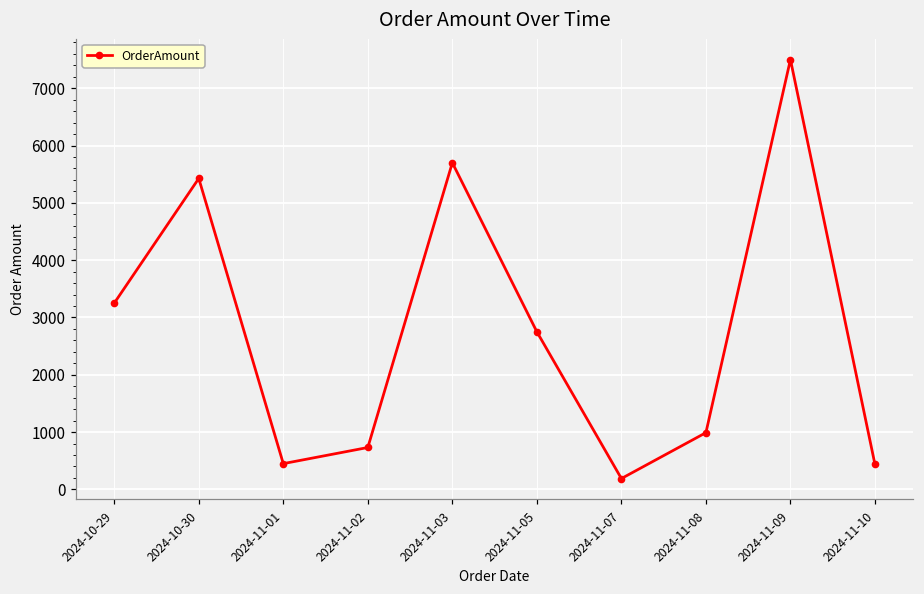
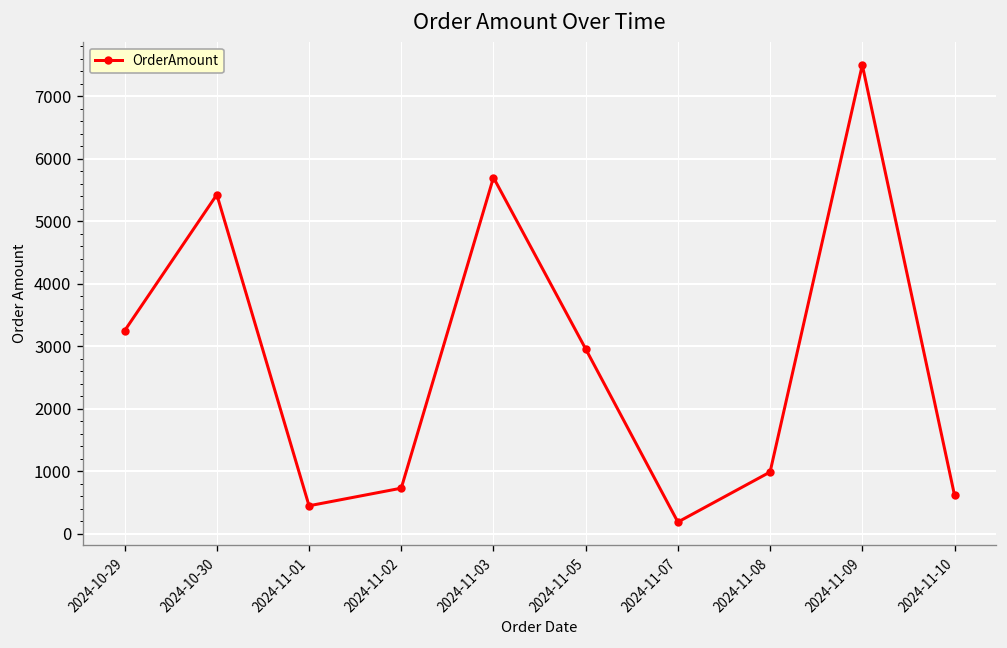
2024-11-05: 2800 -> 3000
2024-11-10: 400 -> 600
